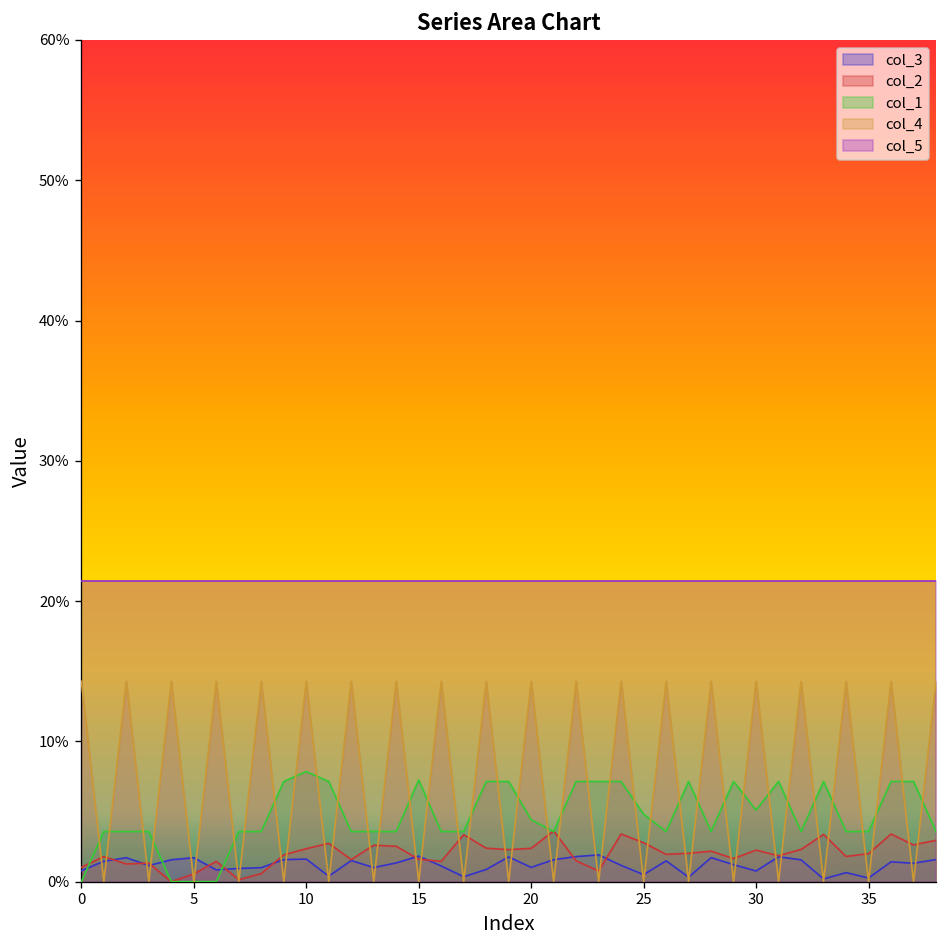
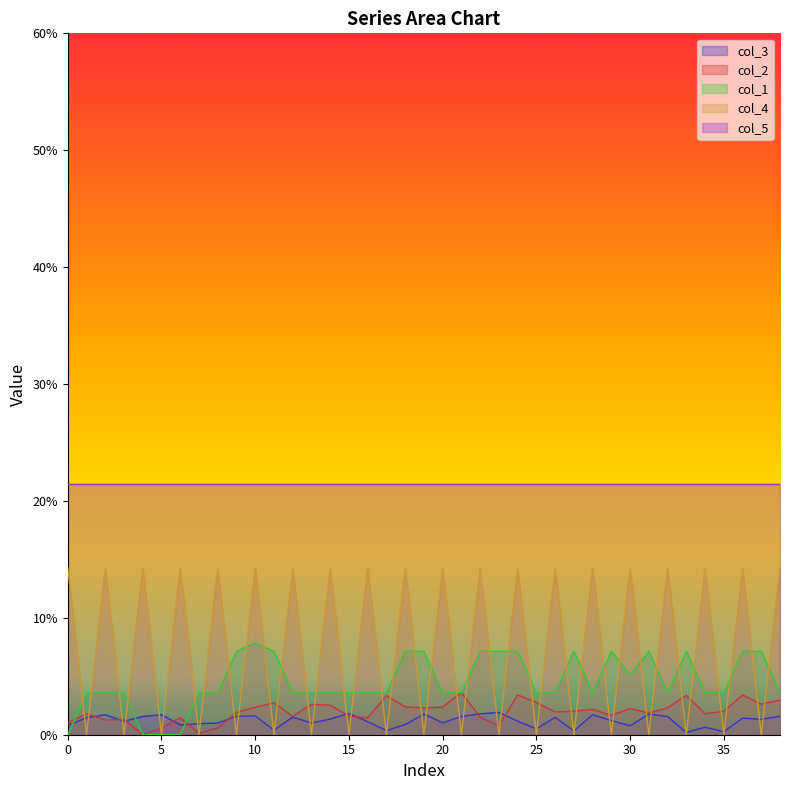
col_1, 15: 7.2% -> 3.6%
col_1, 20: 4.4% -> 3.6%
col_1, 25: 4.8% -> 3.6%
